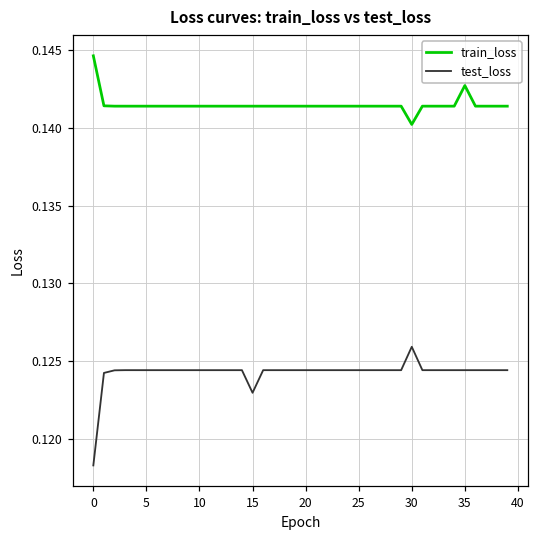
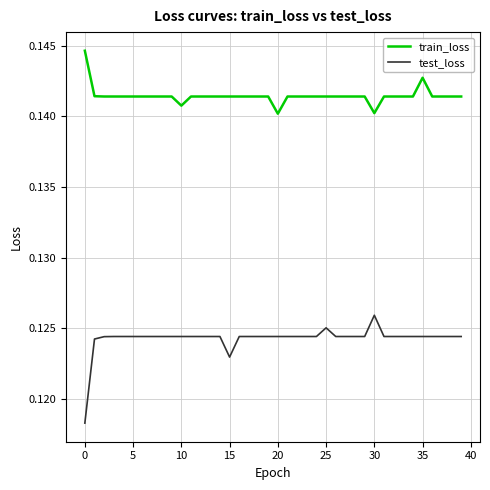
train_loss, 10: 0.1414 -> 0.1408
train_loss, 20: 0.1414 -> 0.1402
test_loss, 25: 0.1244 -> 0.1250
